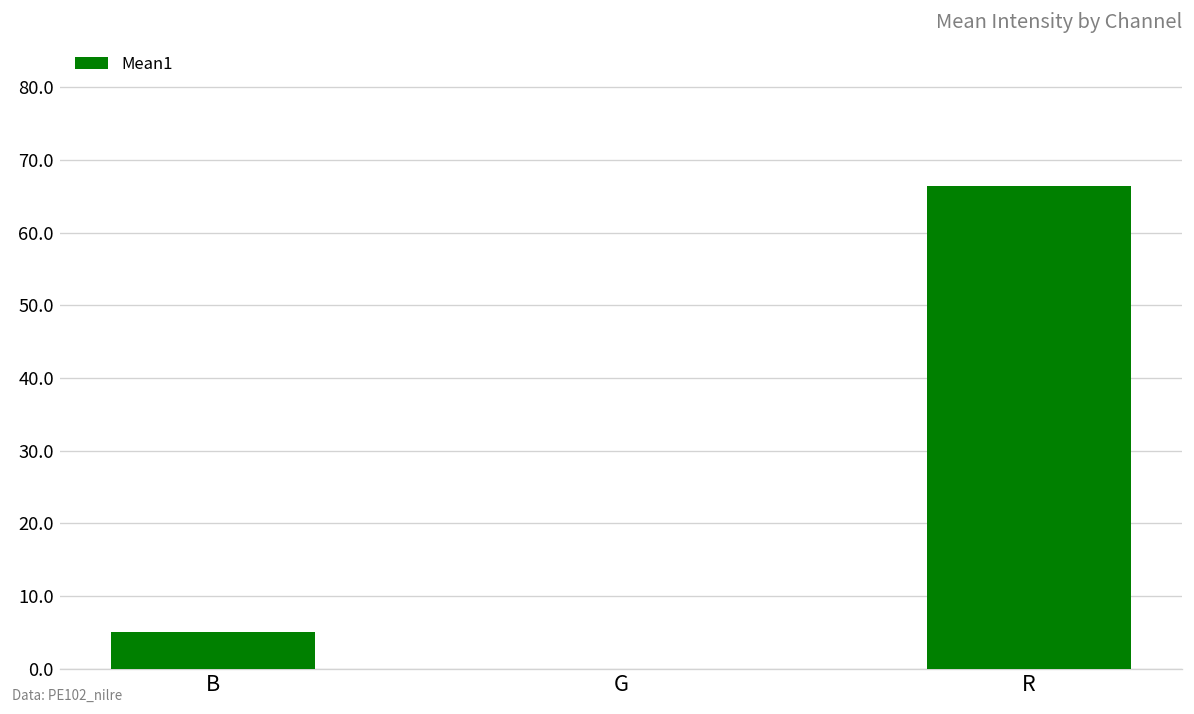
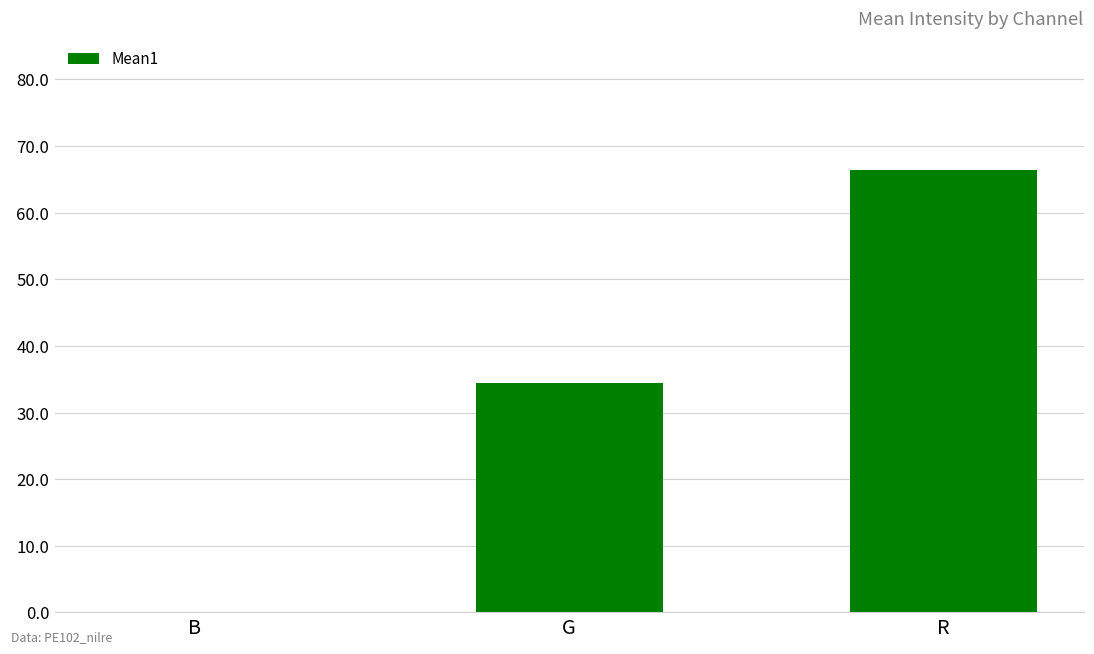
B: 5 -> 0
G: 0 -> 34
